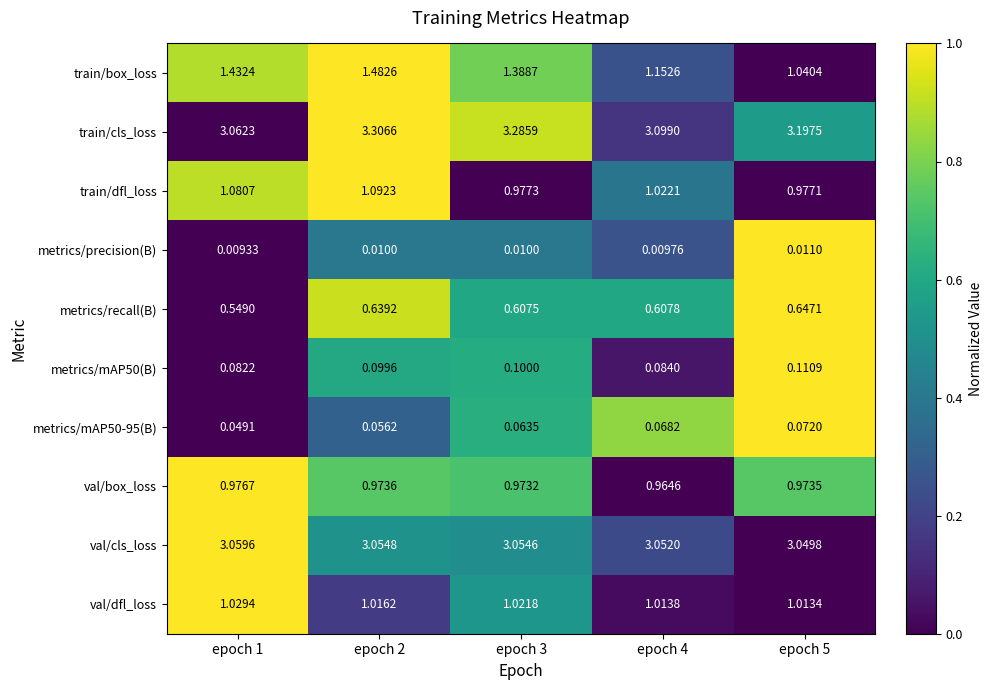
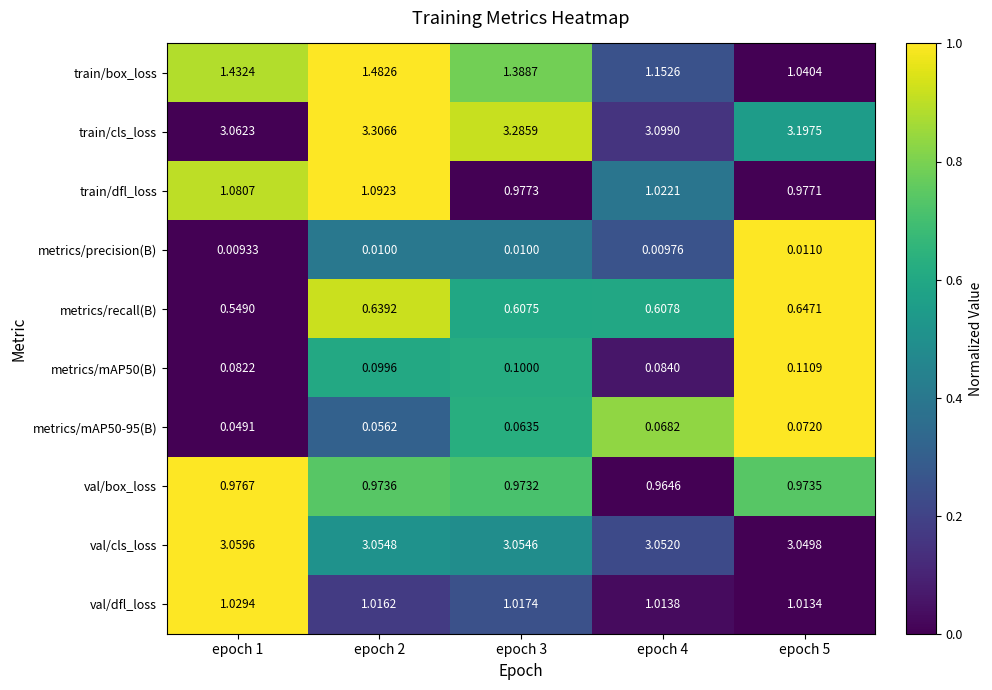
val/dfl_loss, epoch 3: 1.0218 -> 1.0174
